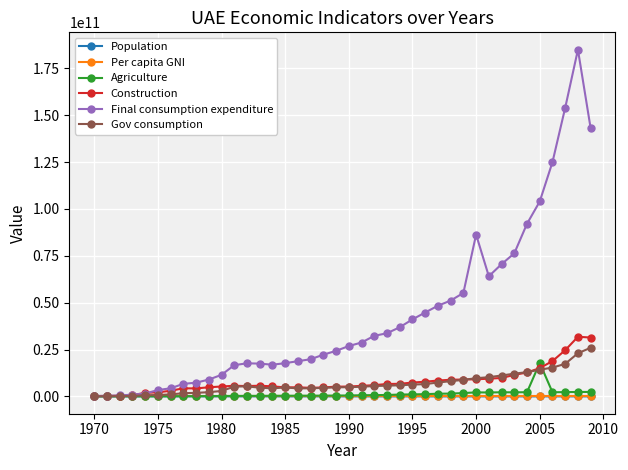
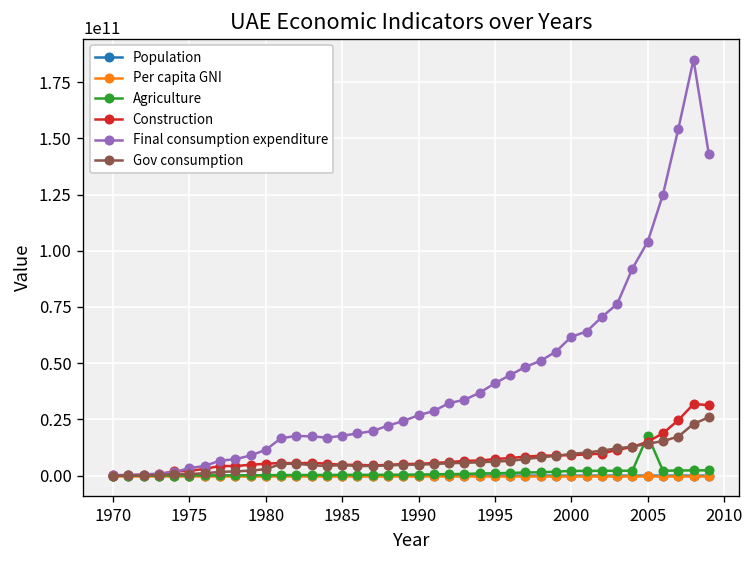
Final consumption expenditure, 2000: 86000000000 -> 62000000000
